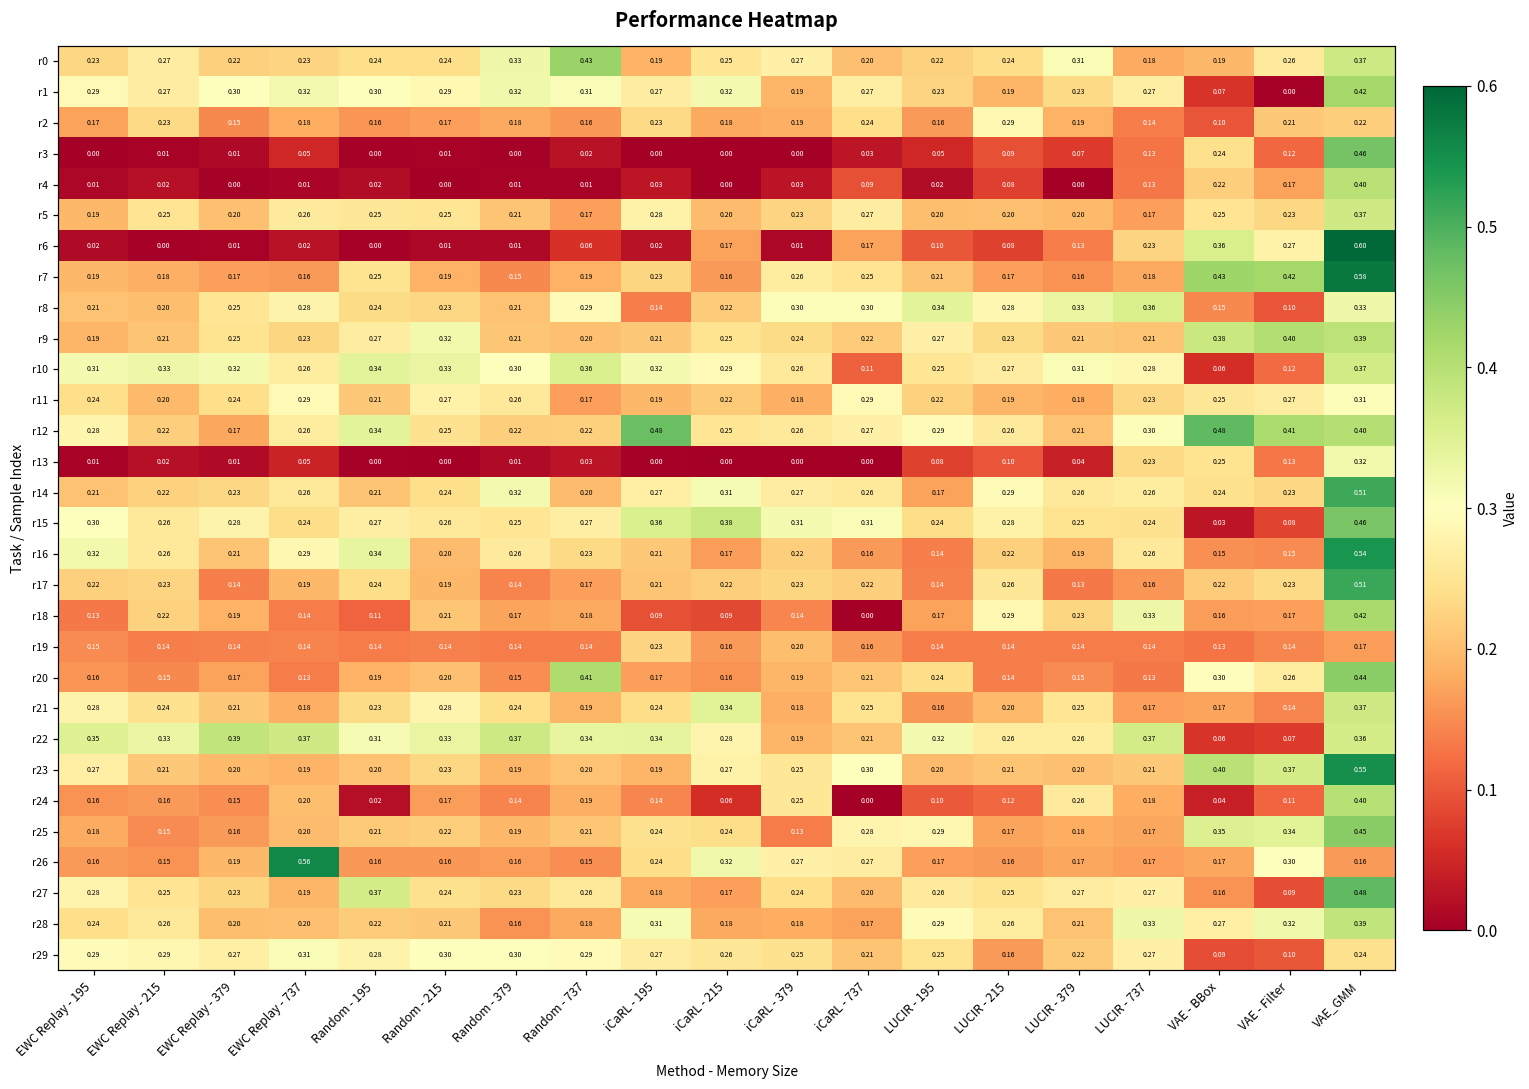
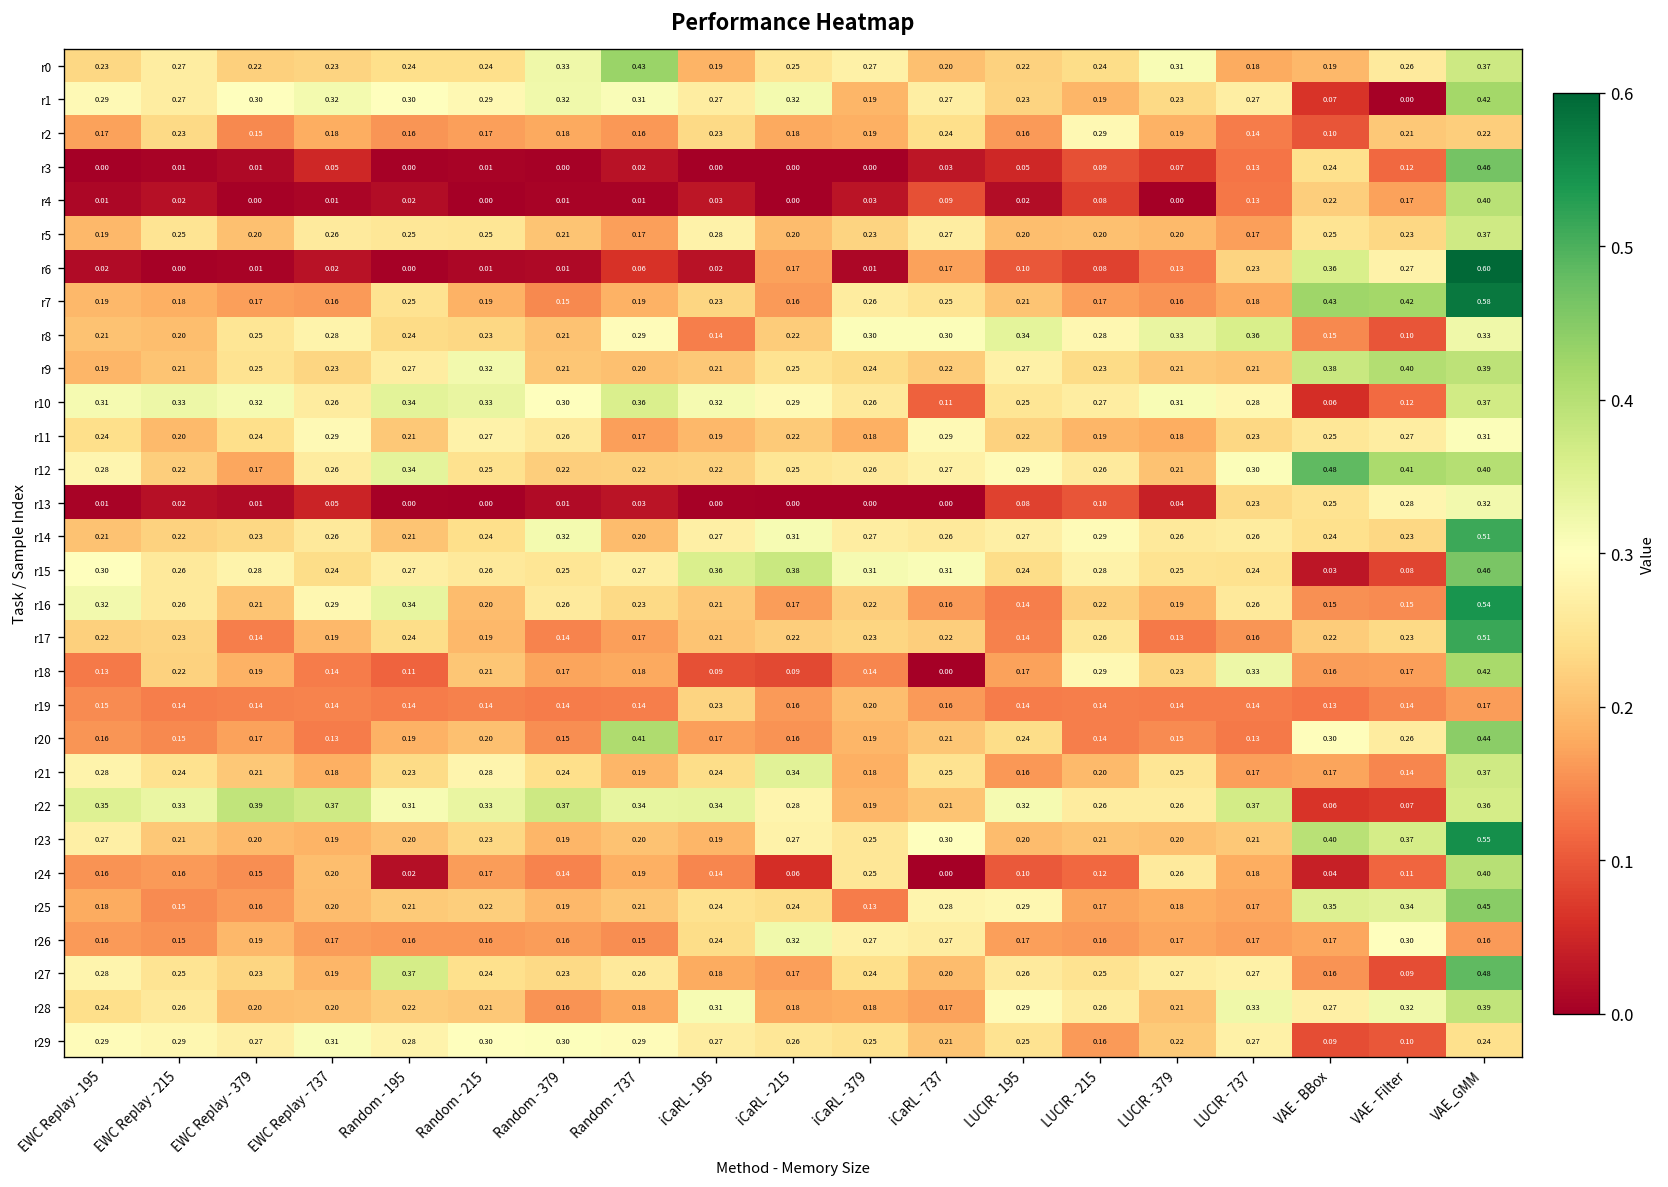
r12, iCaRL - 195: 0.48 -> 0.22
r13, VAE - Filter: 0.13 -> 0.28
r14, LUCIR - 195: 0.17 -> 0.27
r26, EWC Replay - 737: 0.56 -> 0.17
